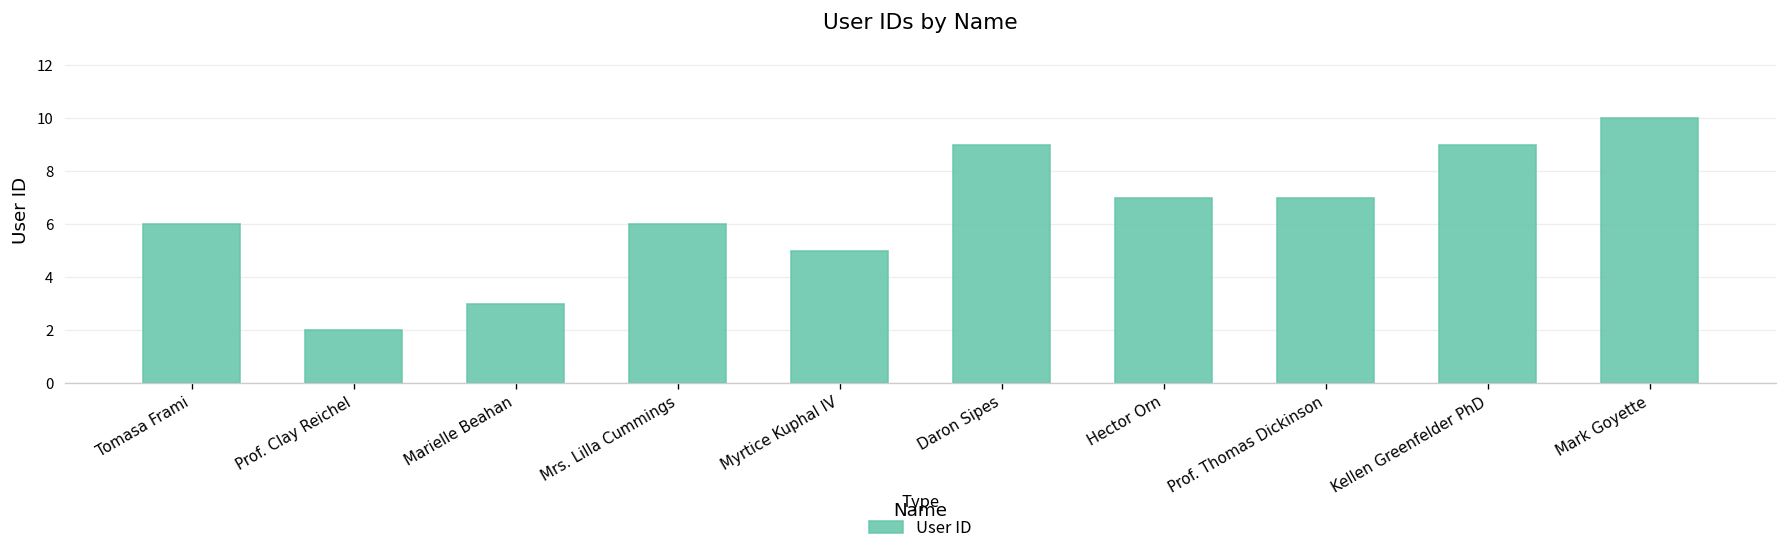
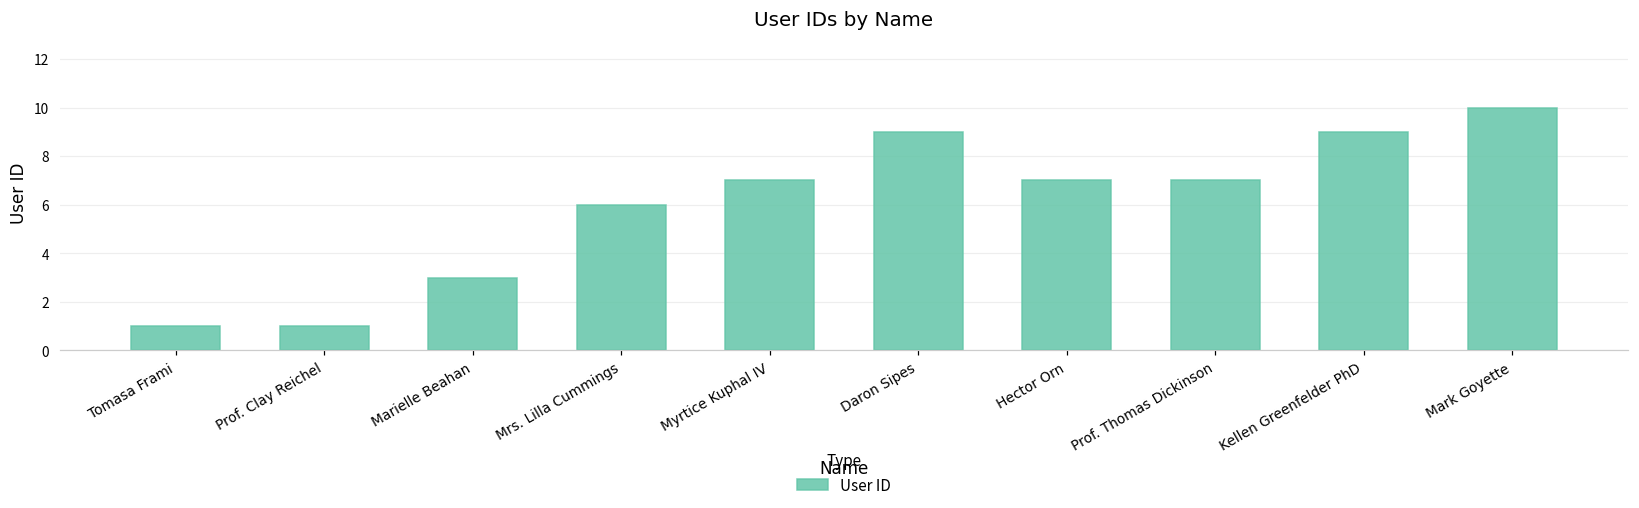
Tomasa Frami: 6 -> 1
Prof. Clay Reichel: 2 -> 1
Myrtice Kuphal IV: 5 -> 7
